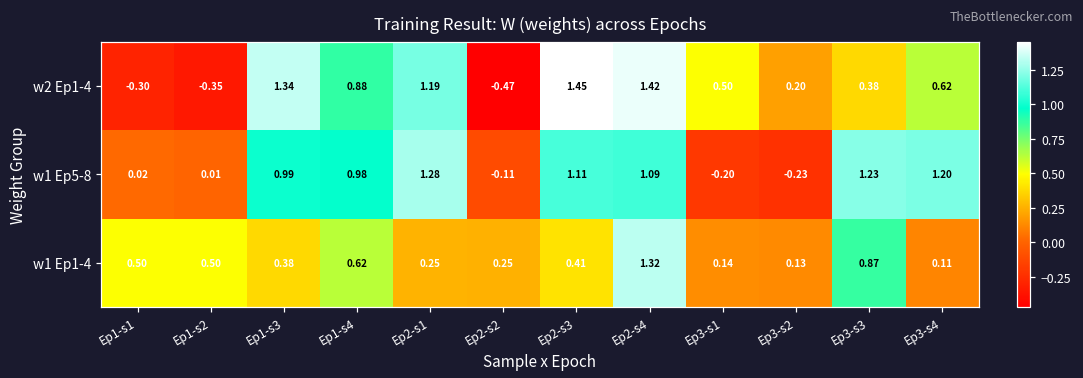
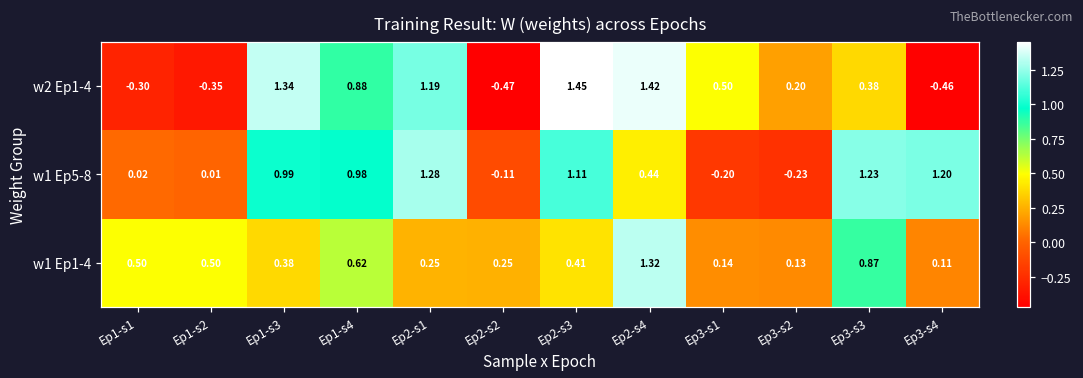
w2 Ep1-4, Ep3-s4: 0.62 -> -0.46
w1 Ep5-8, Ep2-s4: 1.09 -> 0.44
